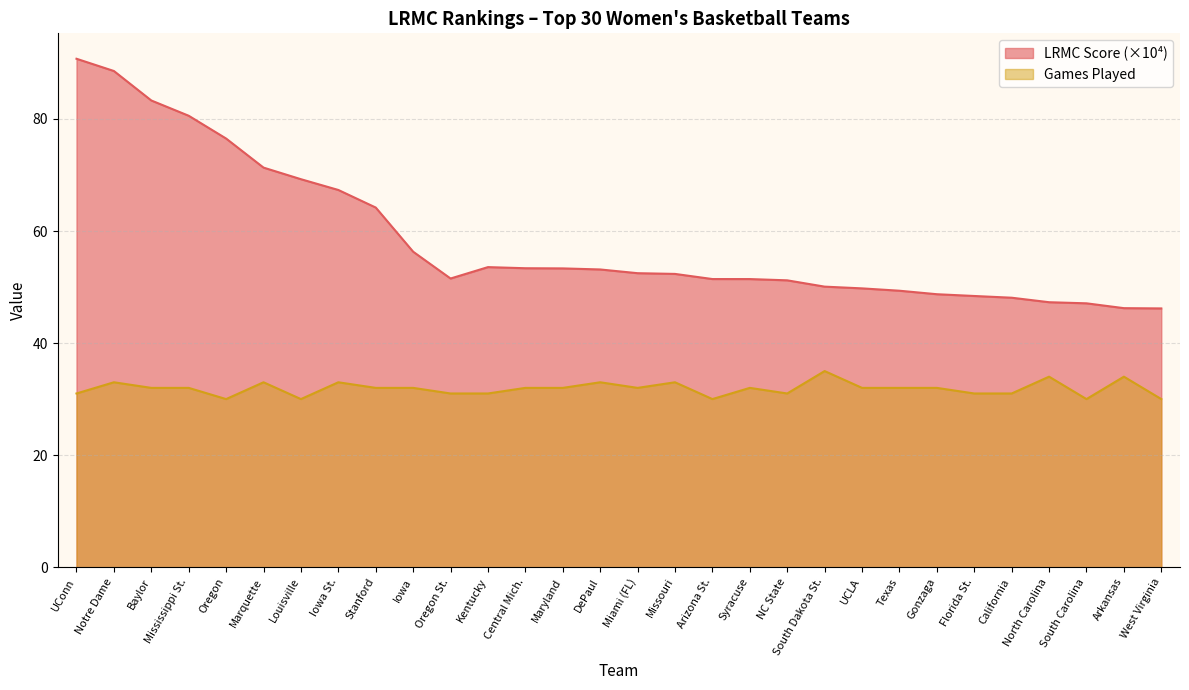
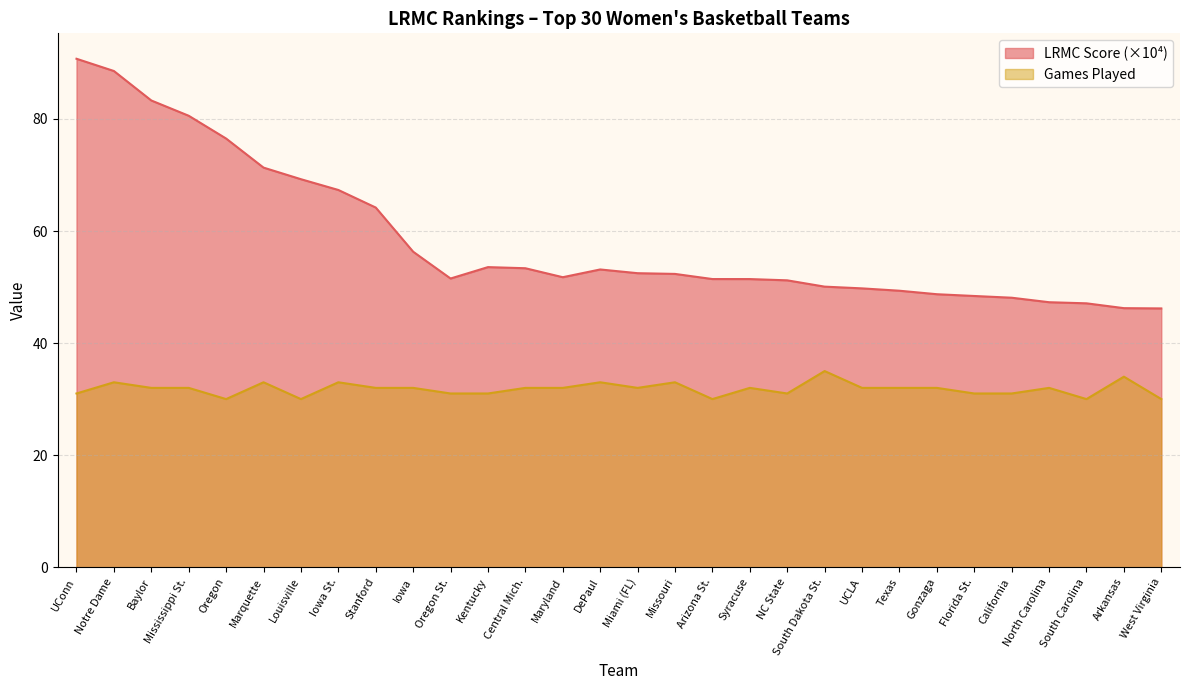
LRMC Score (×10⁴), Maryland: 53 -> 52
Games Played, North Carolina: 34 -> 32
